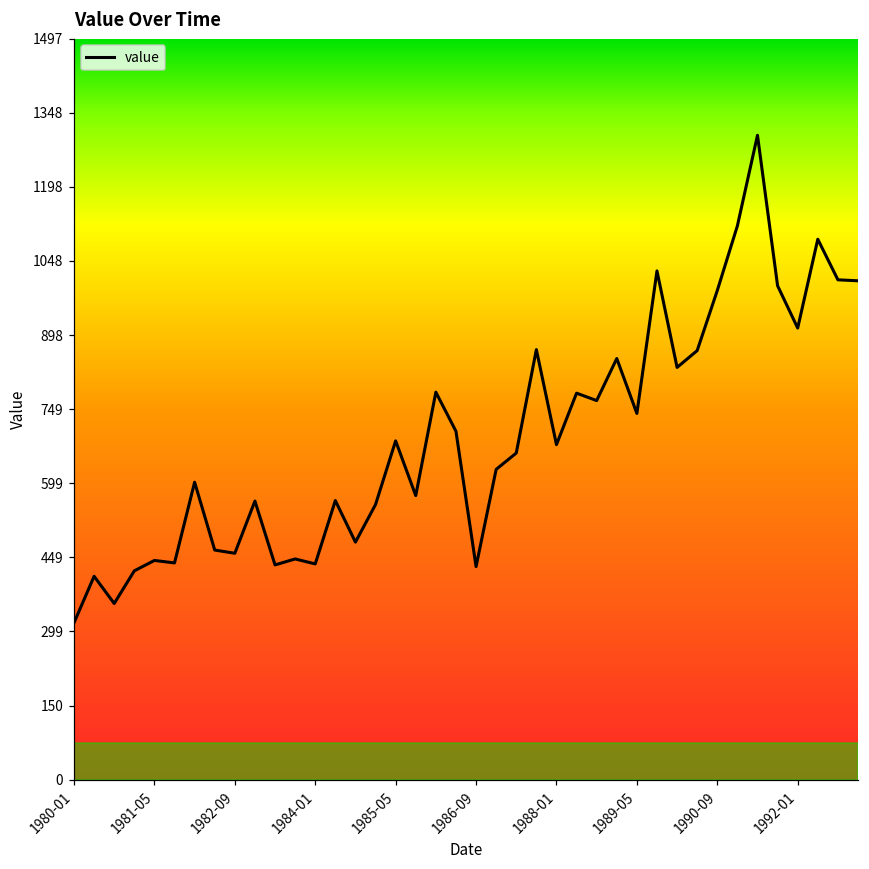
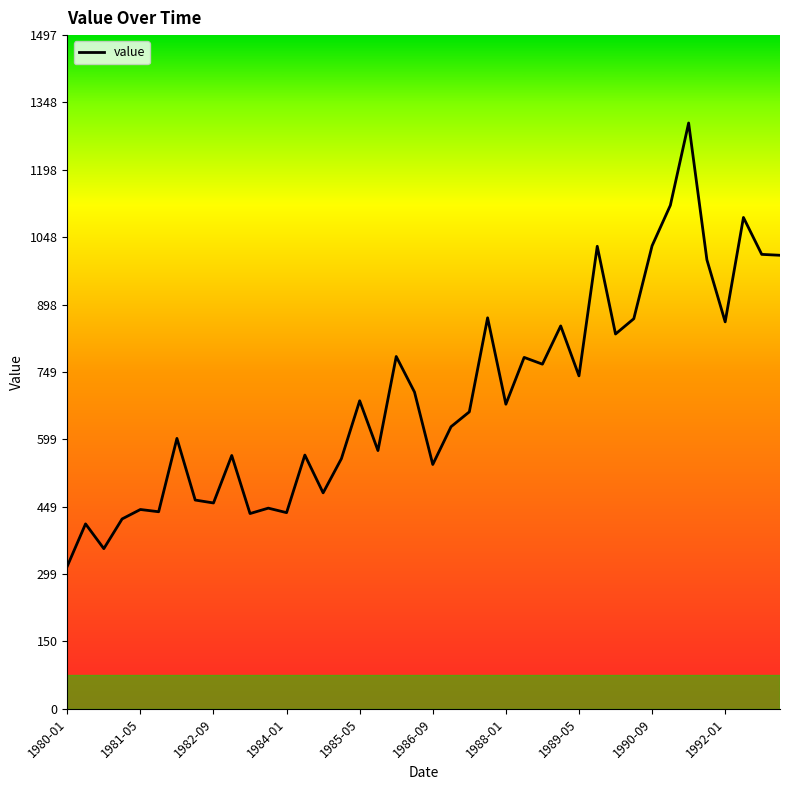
1986-09: 430 -> 540
1990-09: 990 -> 1030
1992-01: 910 -> 860
